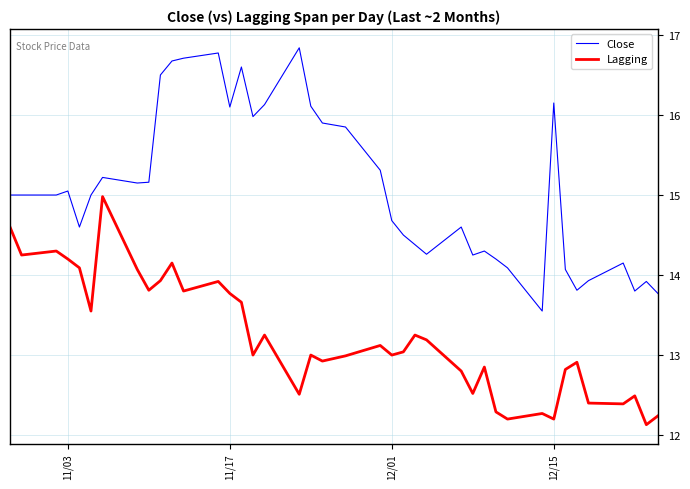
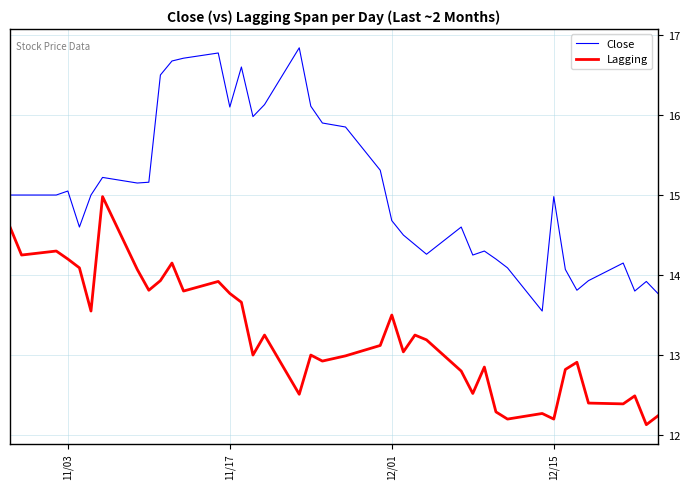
Lagging, 12/01: 13.0 -> 13.5
Close, 12/15: 16.2 -> 15.0
